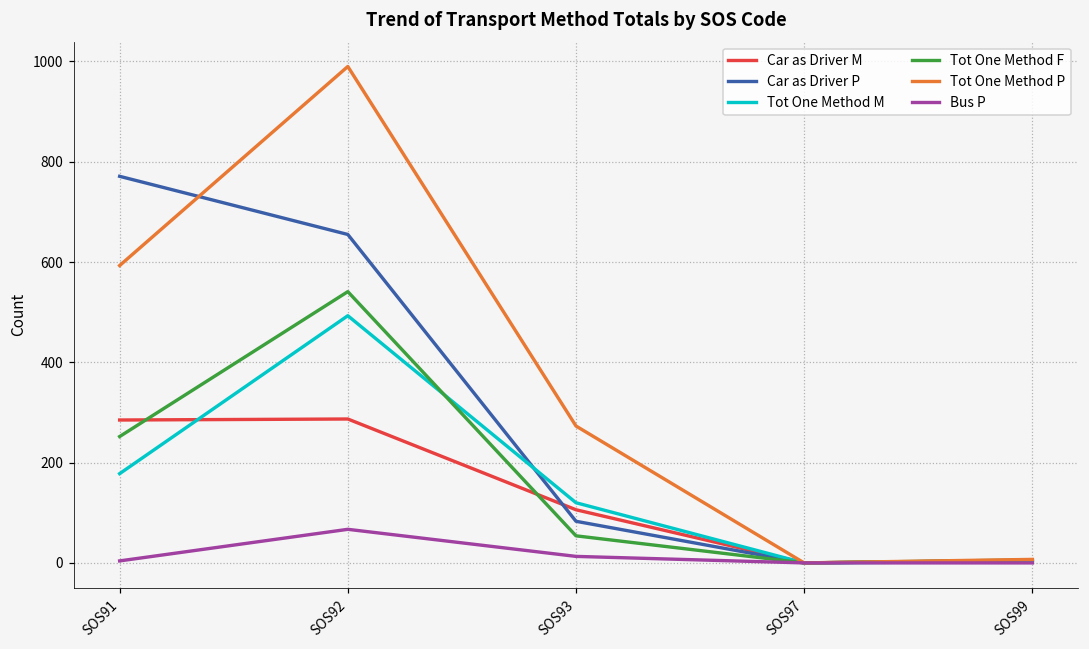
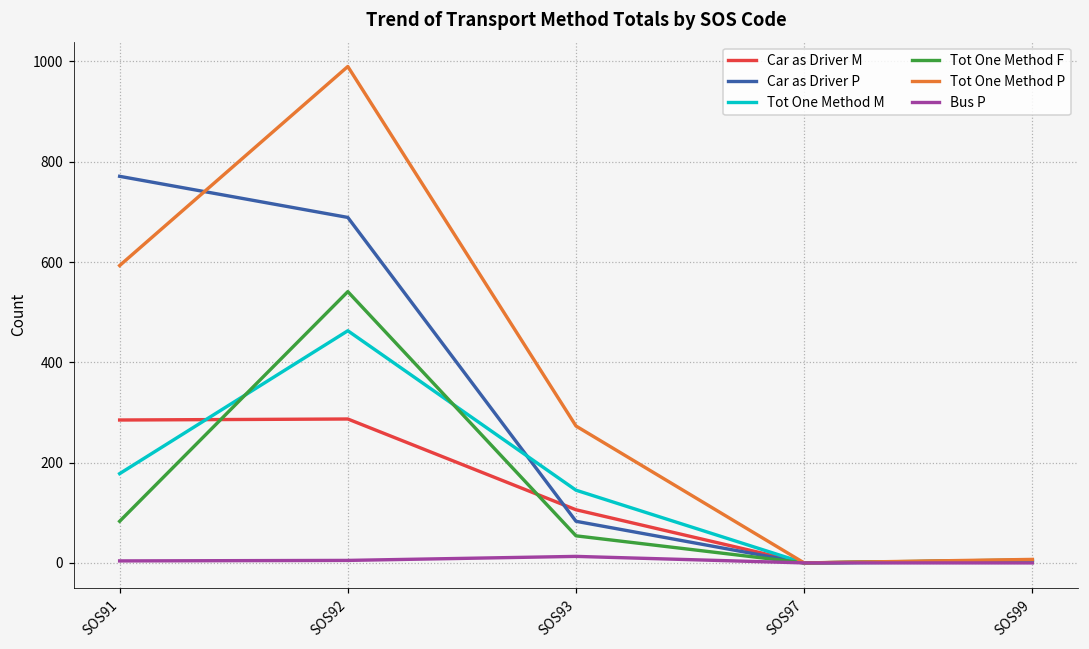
Tot One Method F, SOS91: 250 -> 80
Car as Driver P, SOS92: 660 -> 690
Tot One Method M, SOS92: 490 -> 460
Bus P, SOS92: 70 -> 10
Tot One Method M, SOS93: 120 -> 150
